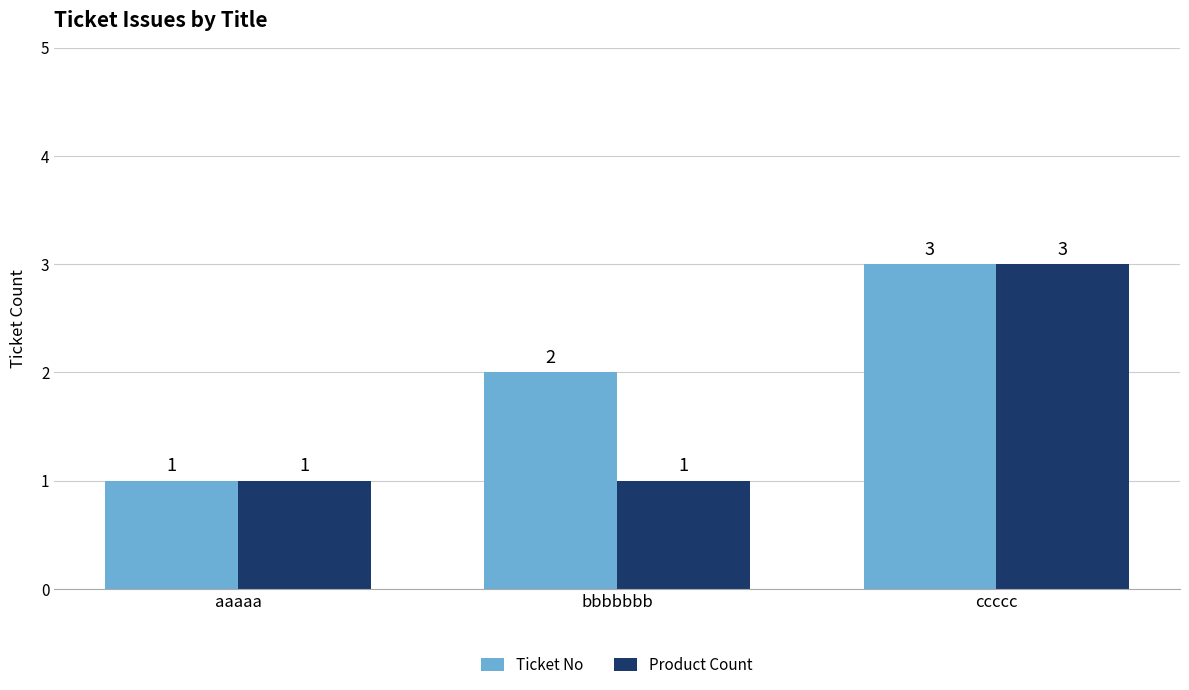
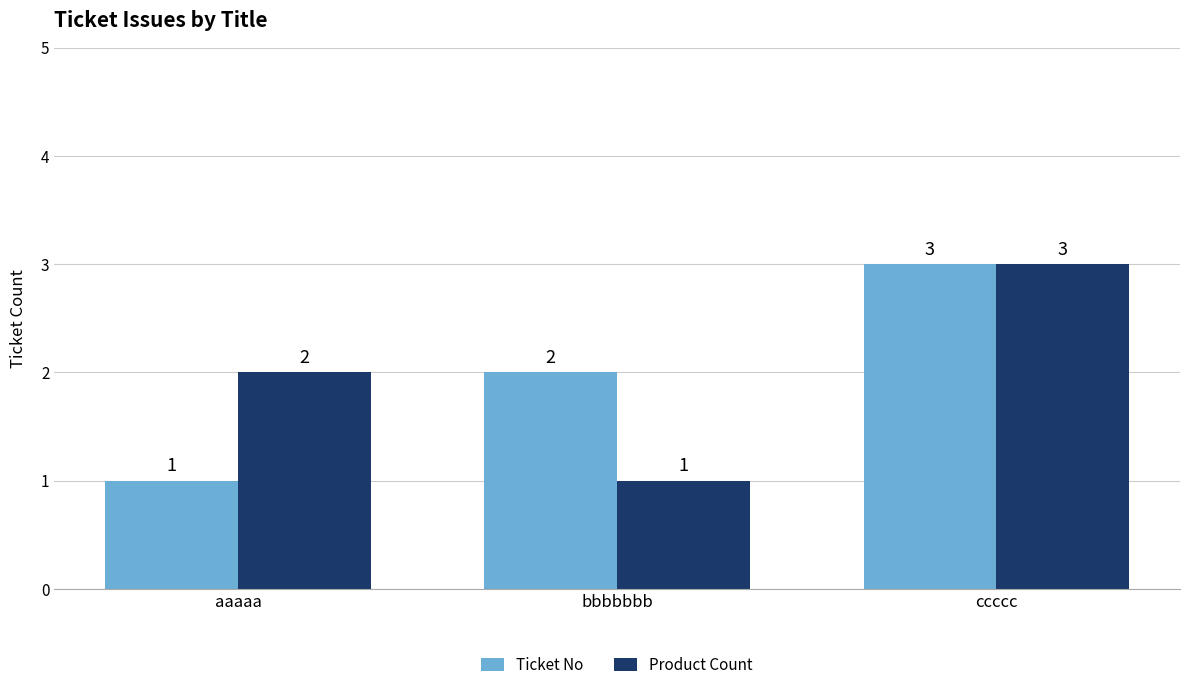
Product Count, aaaaa: 1 -> 2
